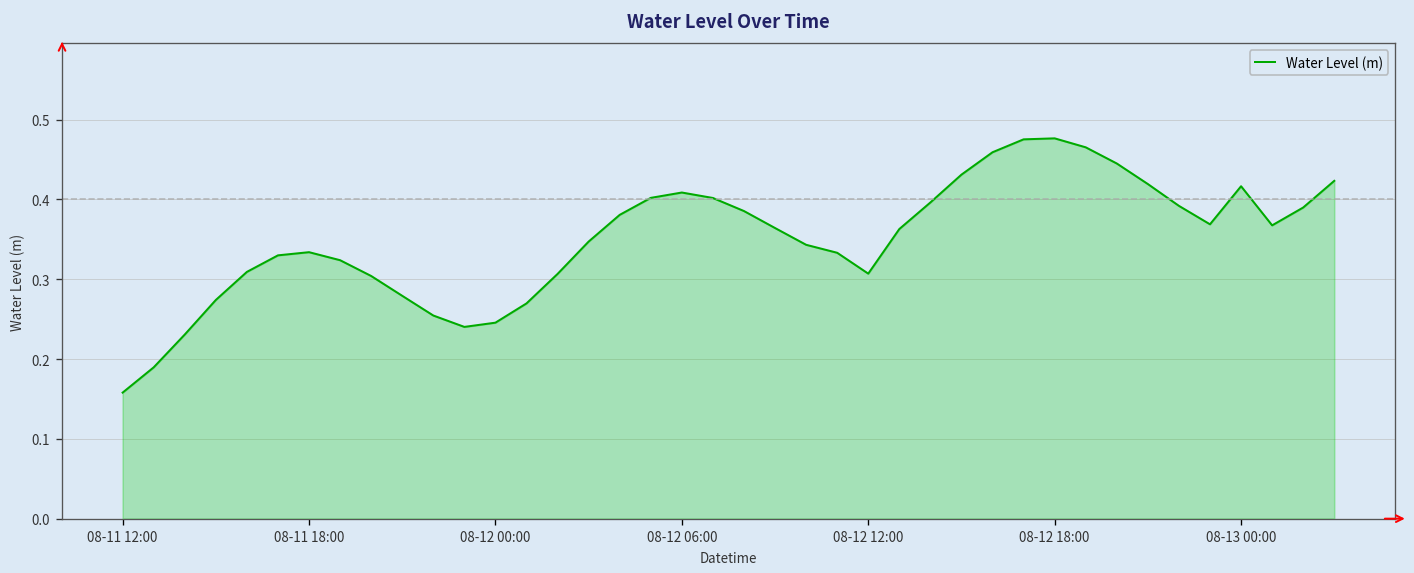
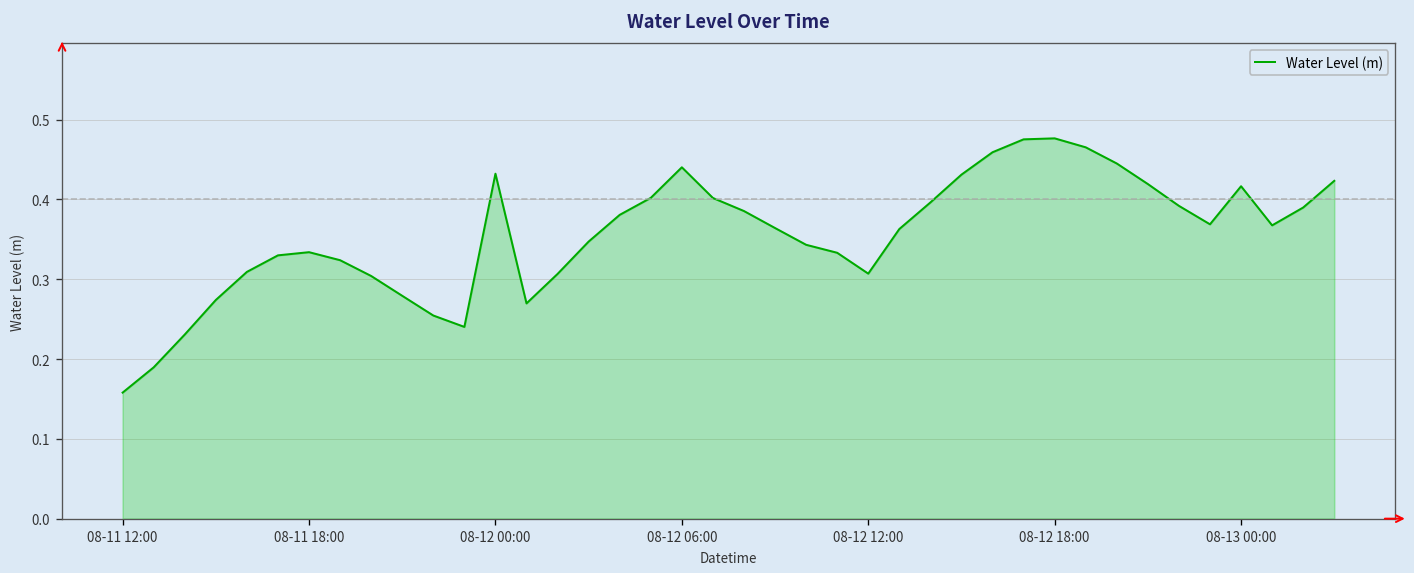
08-12 00:00: 0.25 -> 0.43
08-12 06:00: 0.41 -> 0.44
